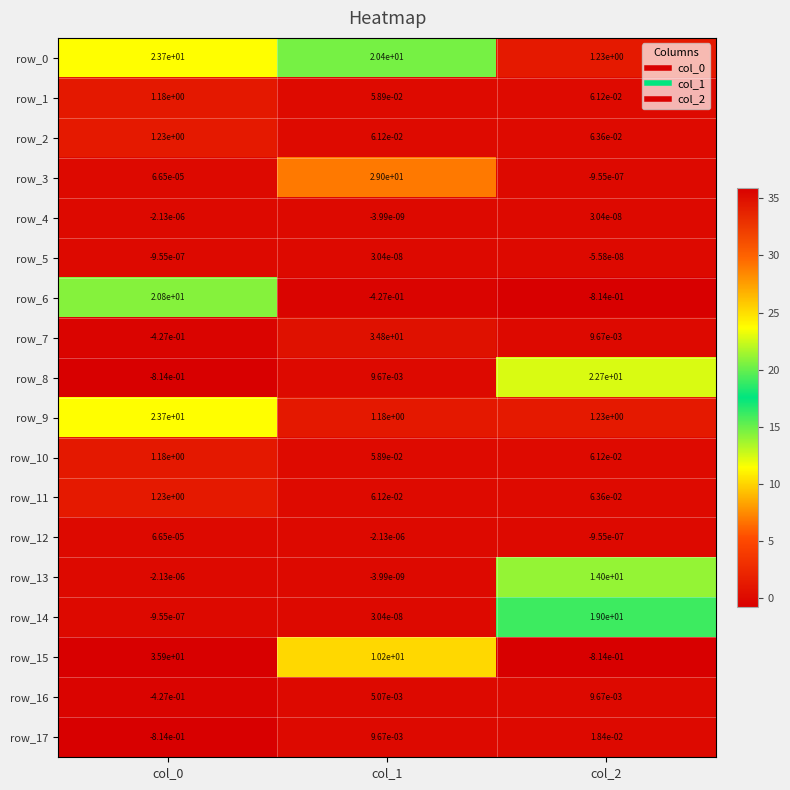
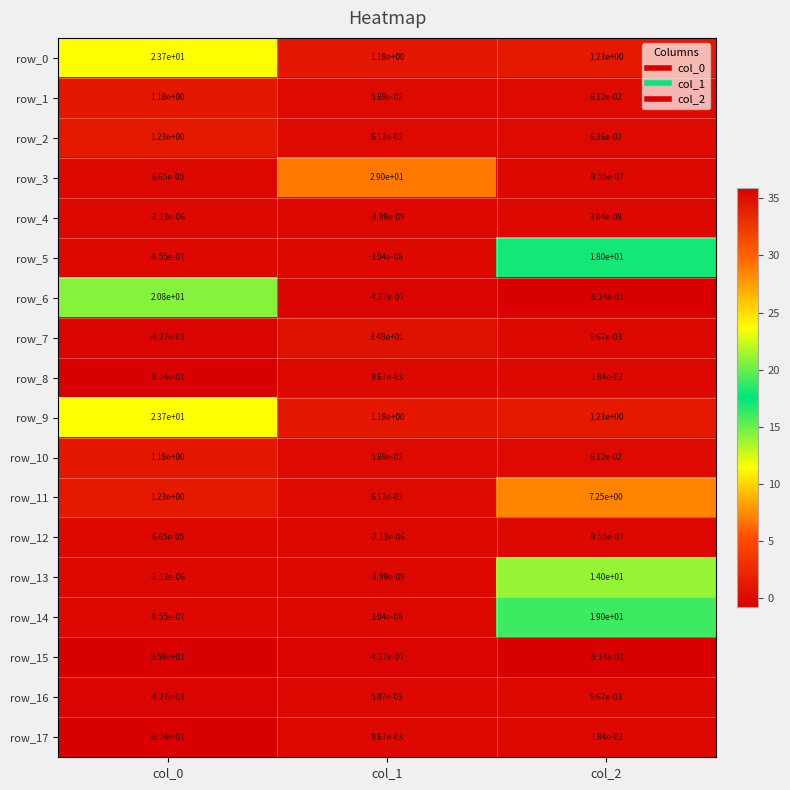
row_0, col_1: 2.04e+01 -> 1.18e+00
row_5, col_2: -5.58e-08 -> 1.80e+01
row_8, col_2: 2.27e+01 -> 1.84e-02
row_11, col_2: 6.36e-02 -> 7.25e+00
row_15, col_1: 1.02e+01 -> -4.27e-01
